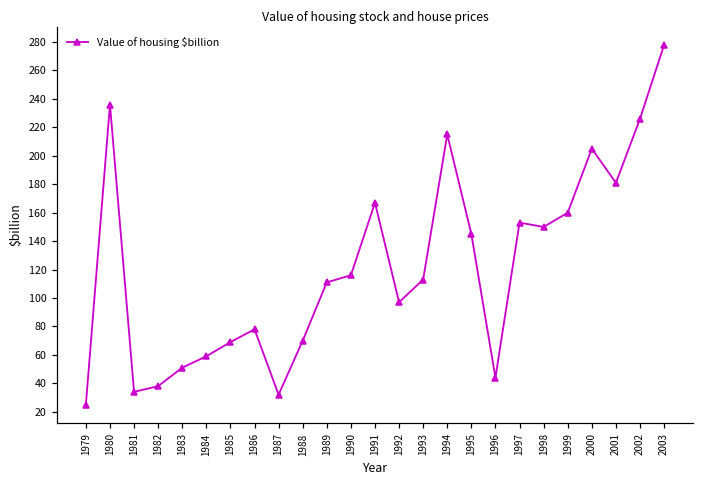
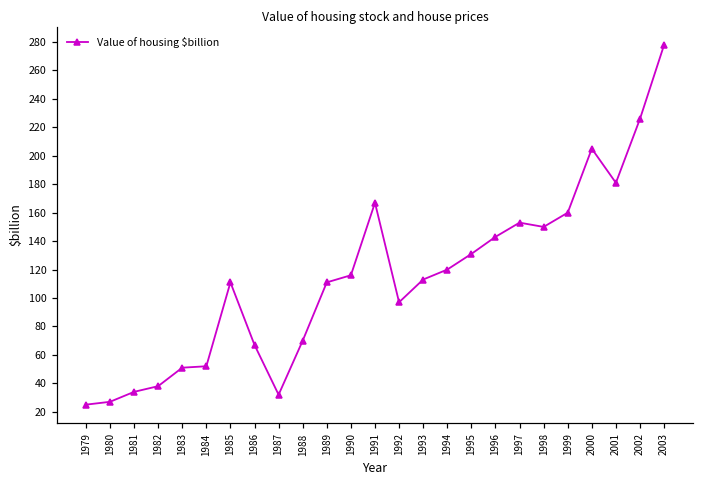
1980: 236 -> 27
1984: 59 -> 52
1985: 69 -> 111
1986: 78 -> 67
1994: 215 -> 120
1995: 145 -> 131
1996: 44 -> 143
